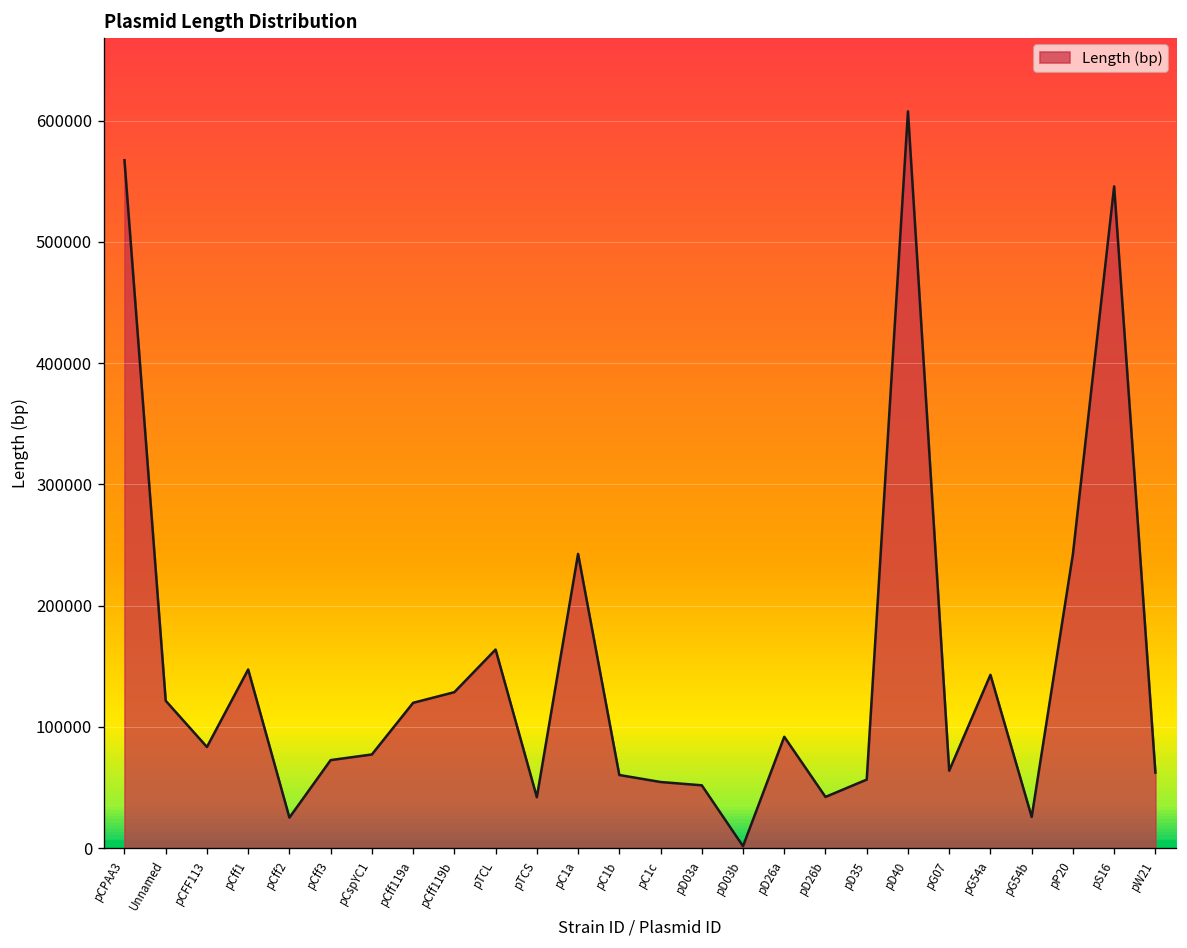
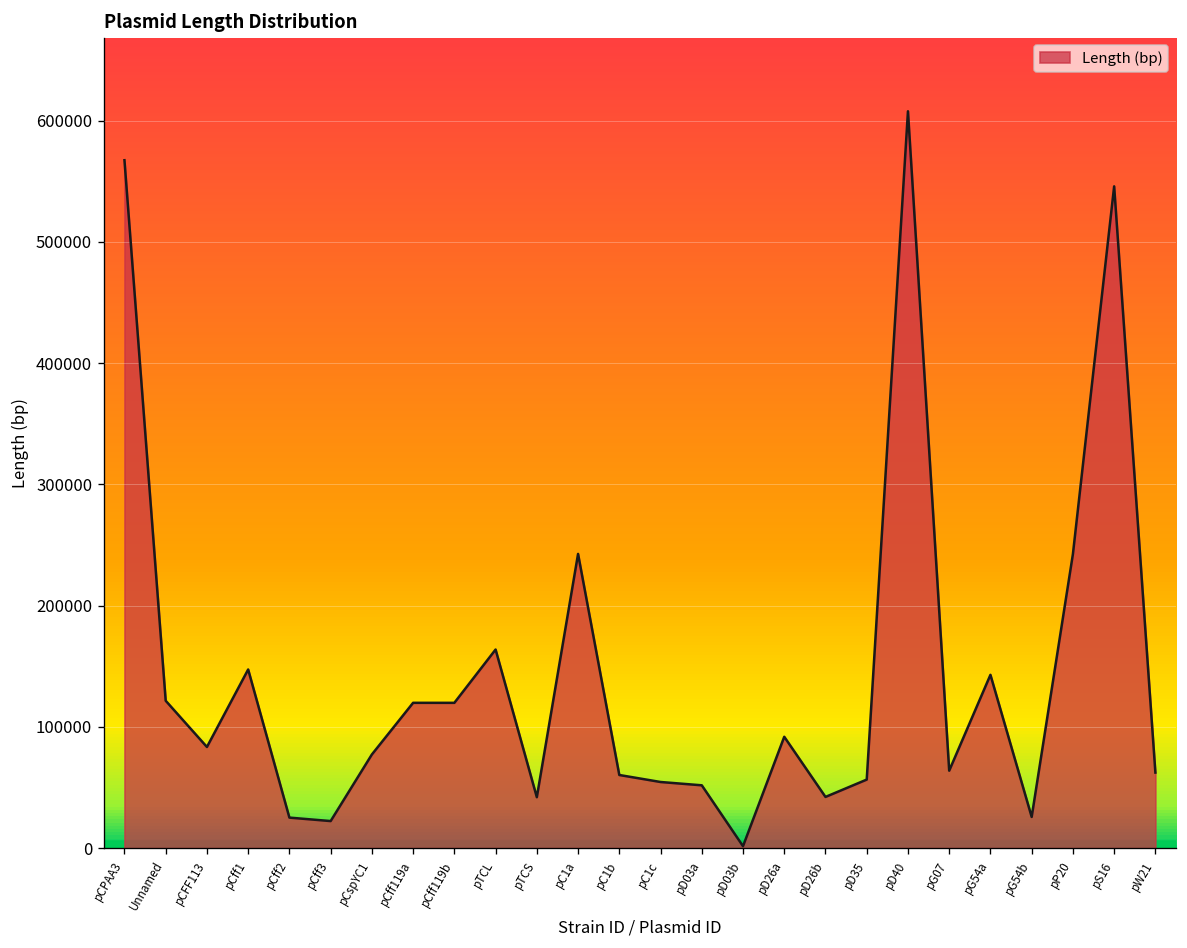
pCff3: 73000 -> 22000
pCff119b: 129000 -> 120000
